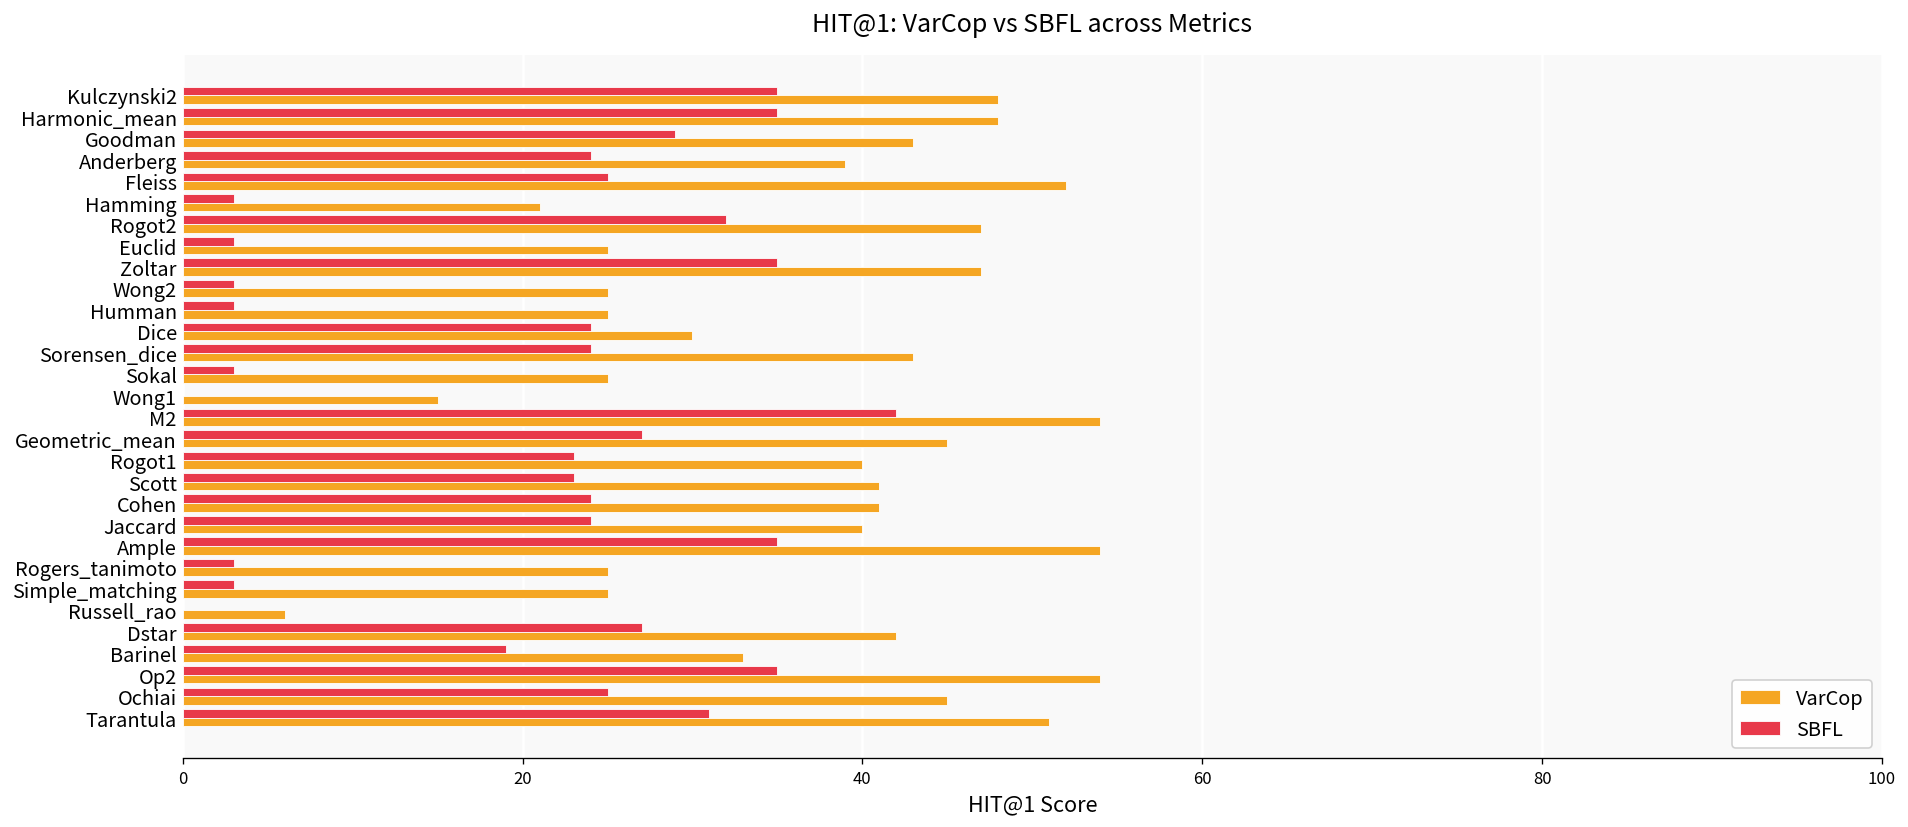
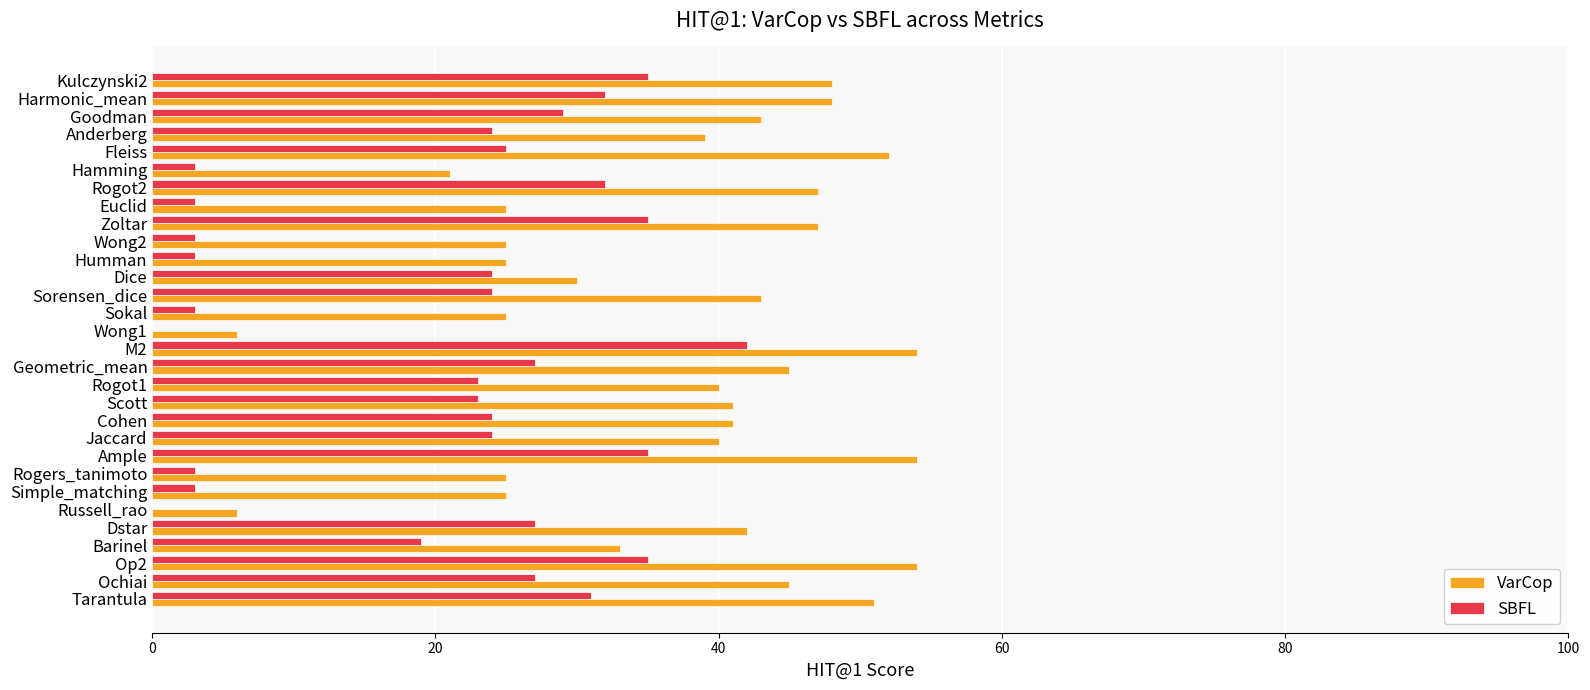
SBFL, Harmonic_mean: 35 -> 32
VarCop, Wong1: 15 -> 6
SBFL, Ochiai: 25 -> 27
